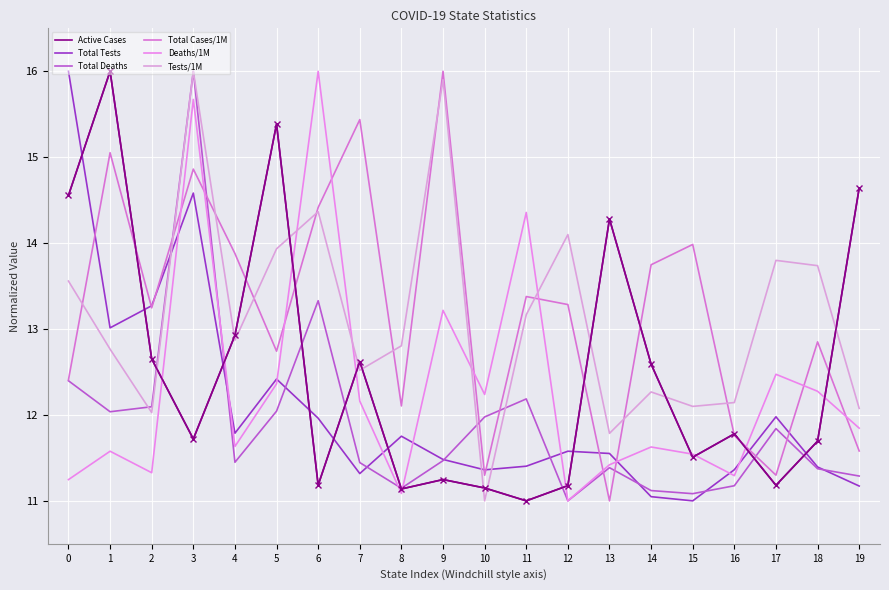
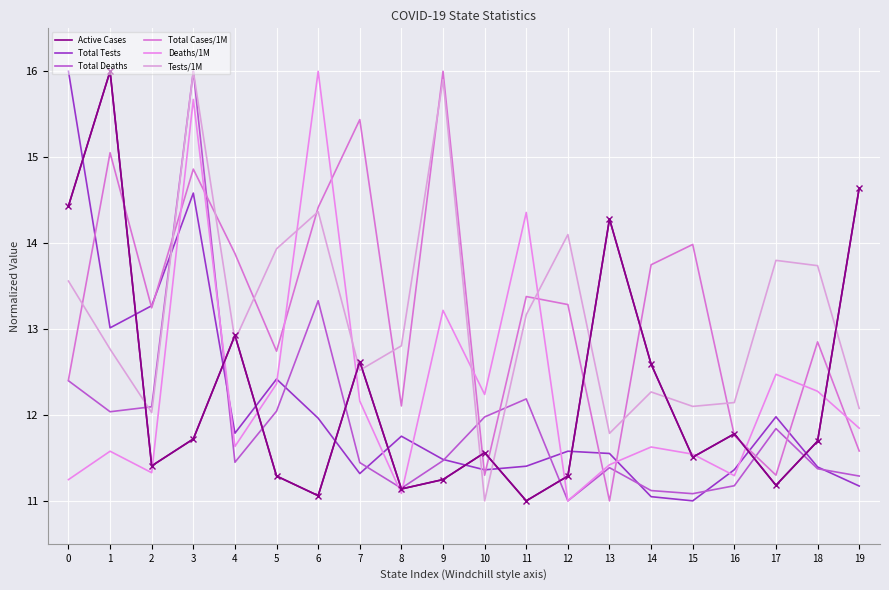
Active Cases, 0: 14.6 -> 14.4
Active Cases, 2: 12.7 -> 11.4
Active Cases, 5: 15.4 -> 11.3
Active Cases, 6: 11.2 -> 11.1
Active Cases, 10: 11.1 -> 11.6
Active Cases, 12: 11.2 -> 11.3
